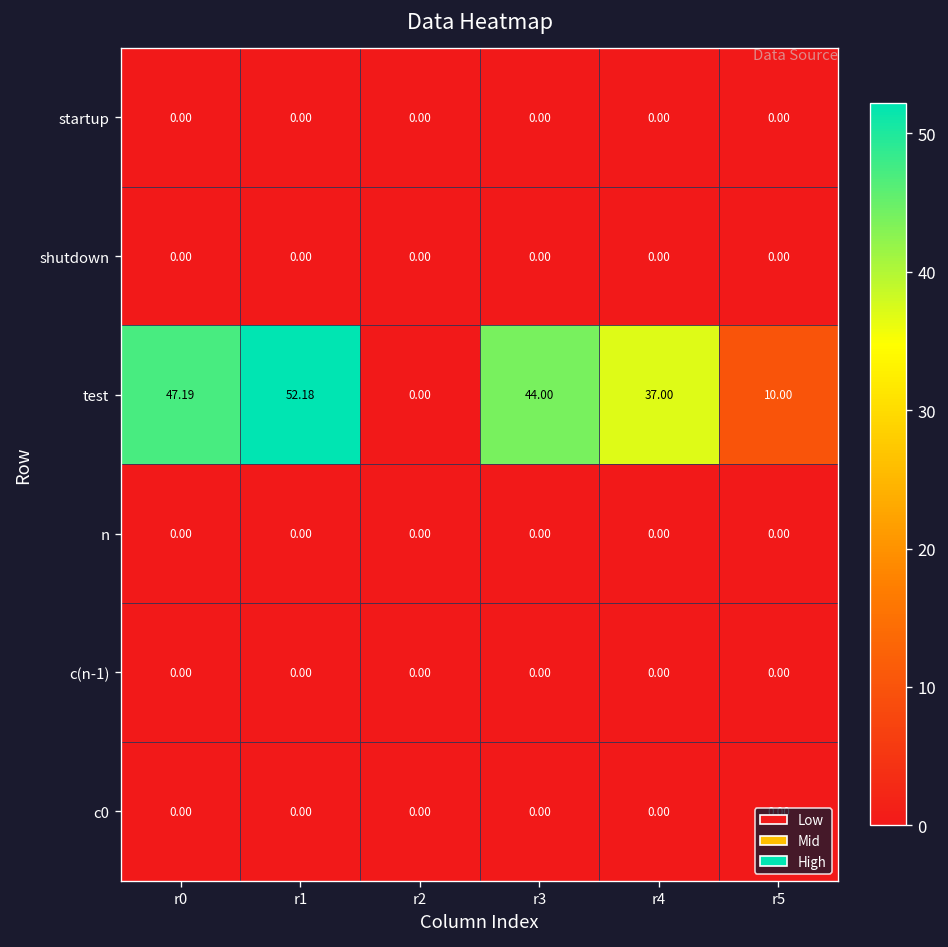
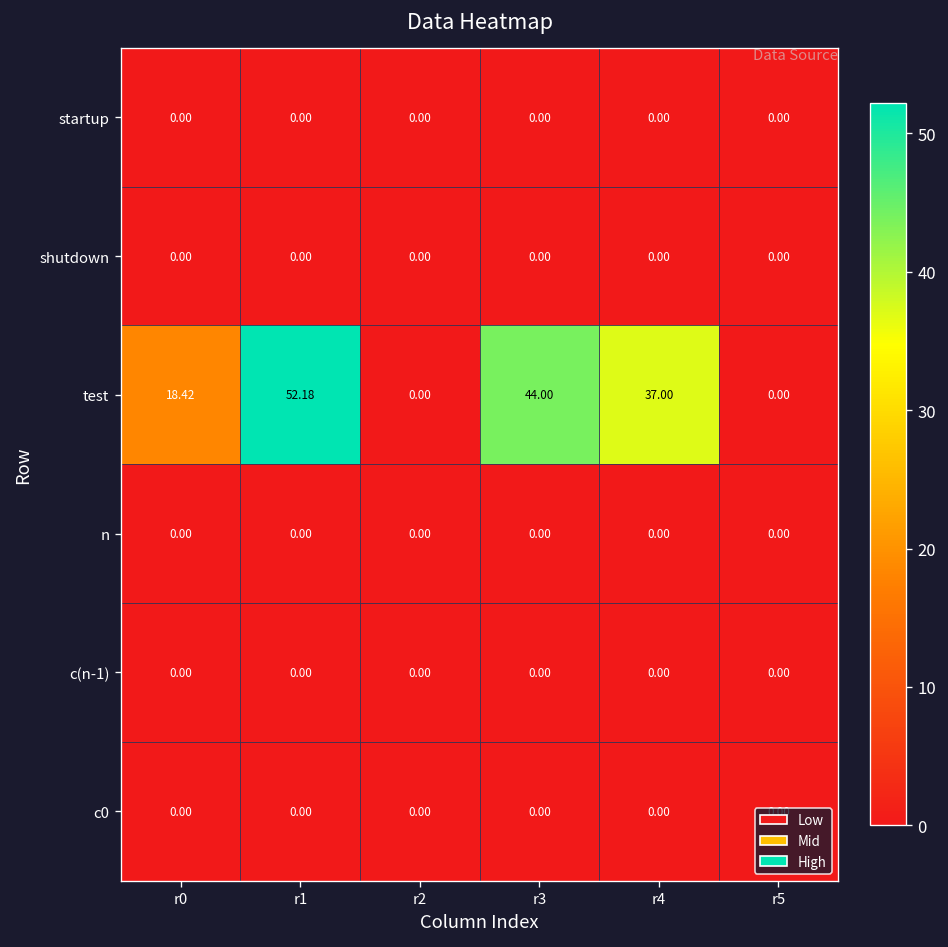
test, r0: 47.19 -> 18.42
test, r5: 10.00 -> 0.00
